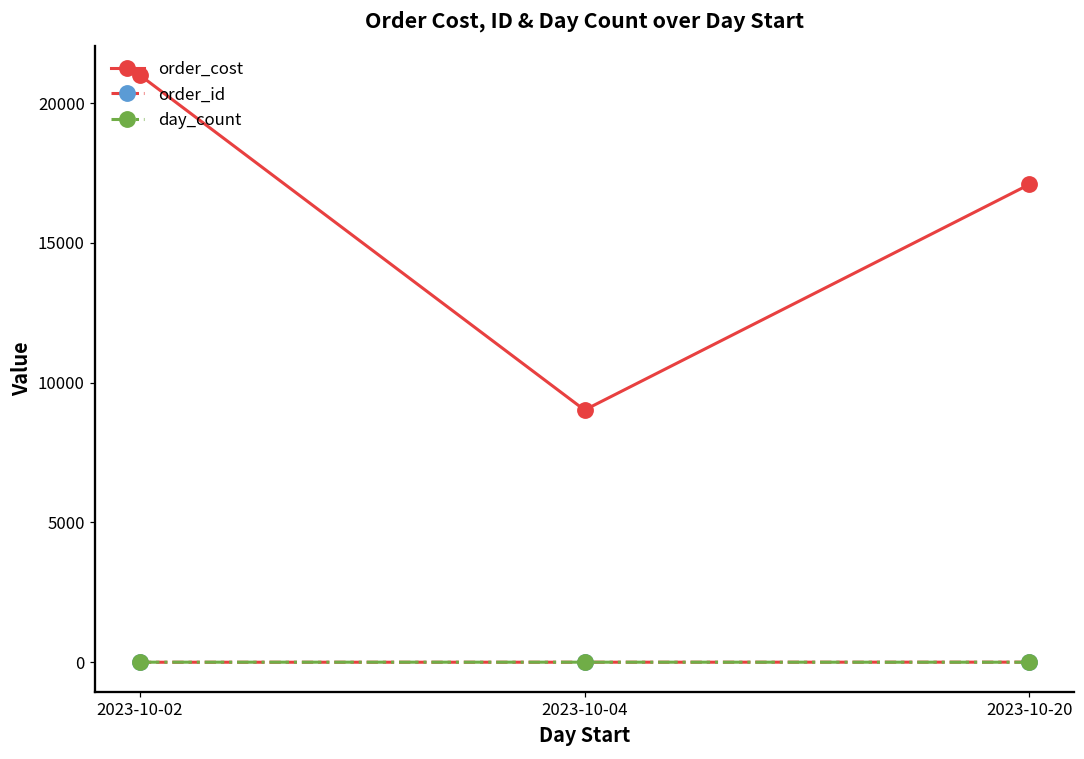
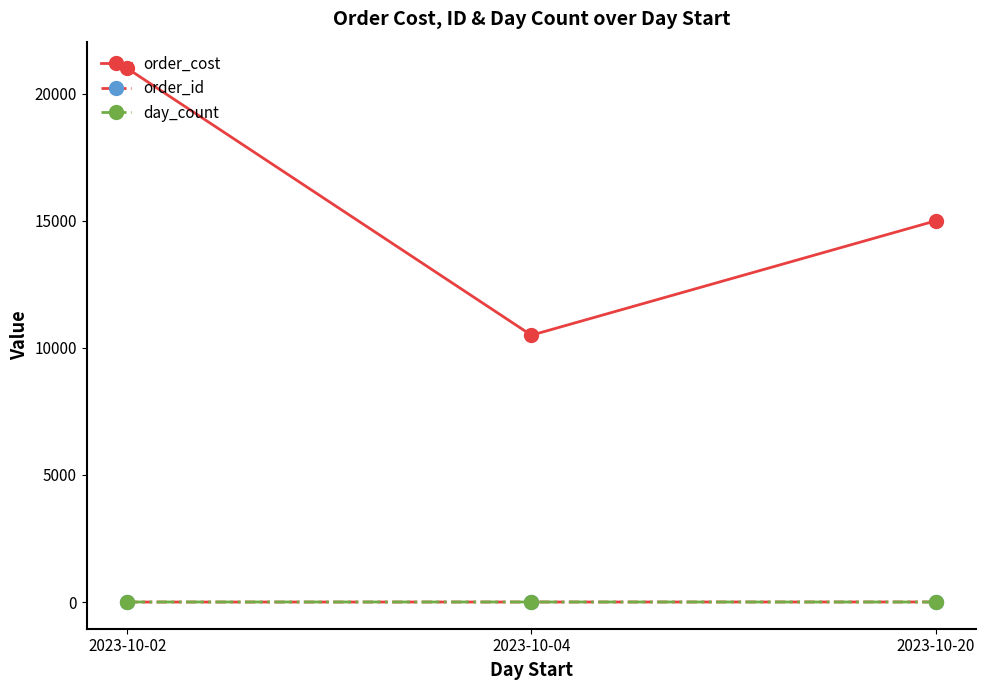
order_cost, 2023-10-04: 9000 -> 10500
order_cost, 2023-10-20: 17100 -> 15000
